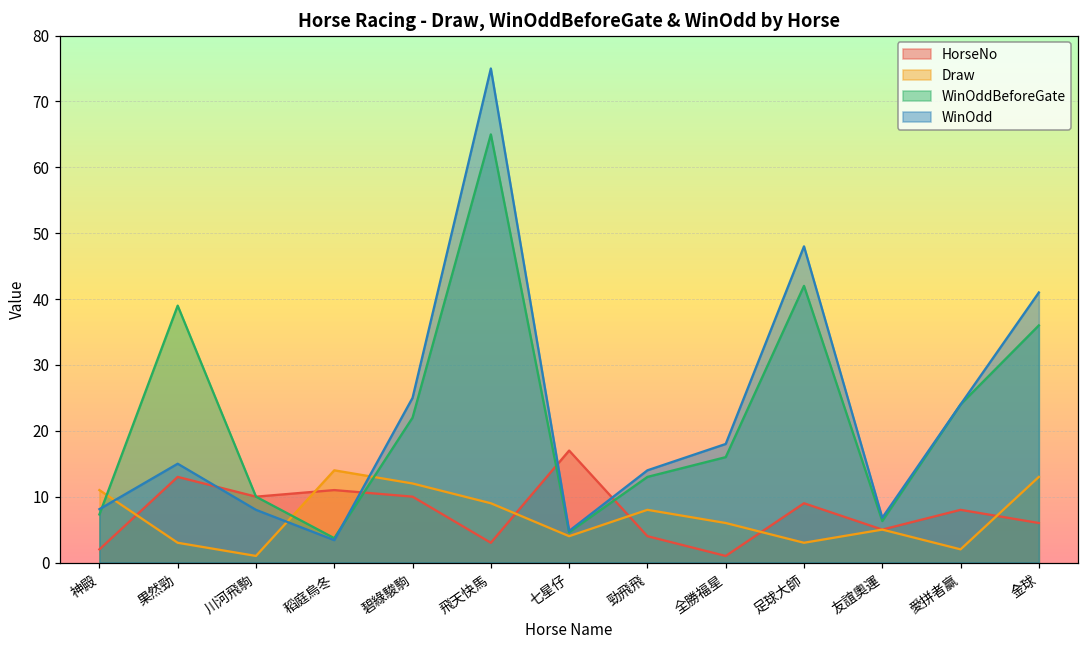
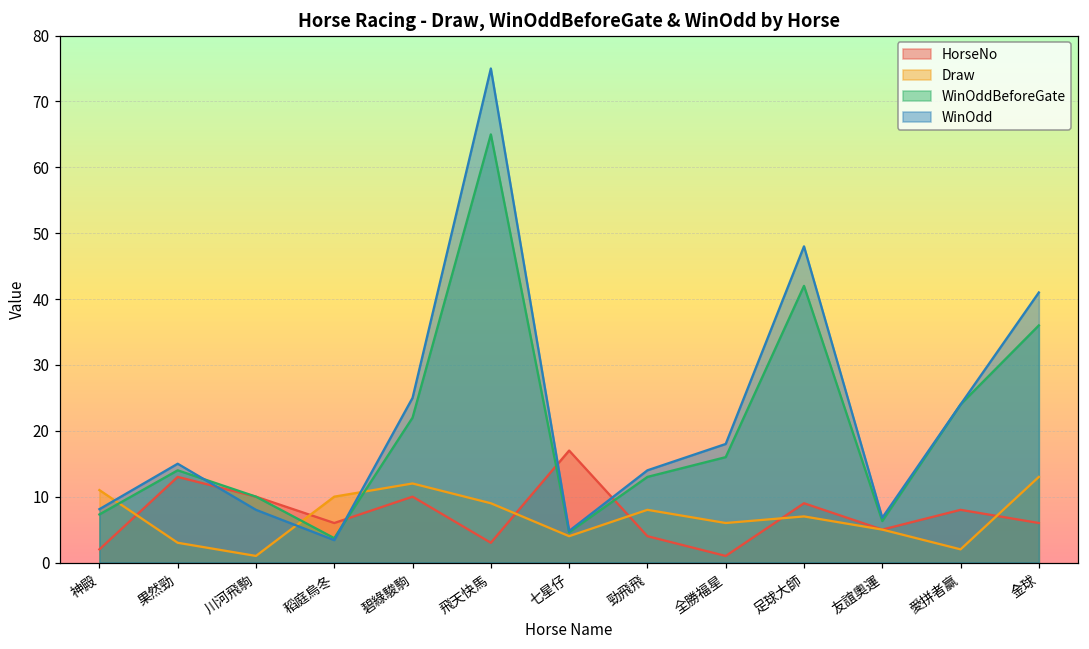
WinOddBeforeGate, 果然勁: 39 -> 14
HorseNo, 稻庭烏冬: 11 -> 6
Draw, 稻庭烏冬: 14 -> 10
Draw, 足球大師: 3 -> 7
